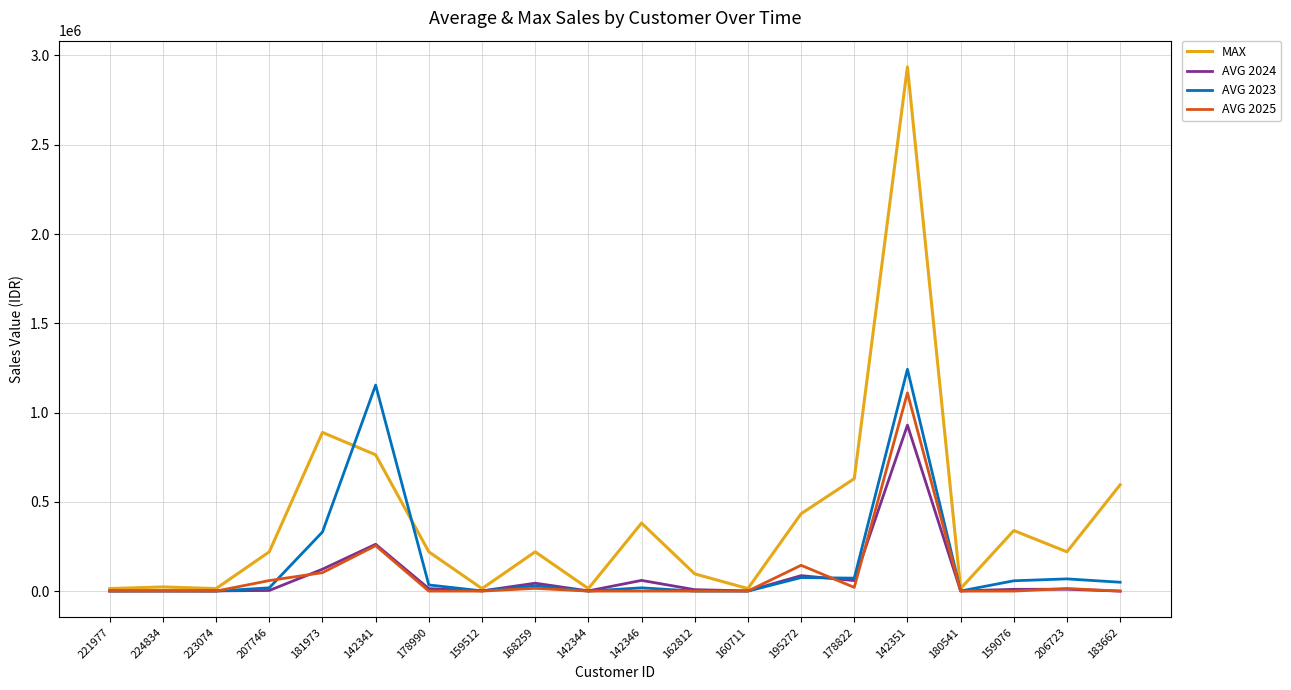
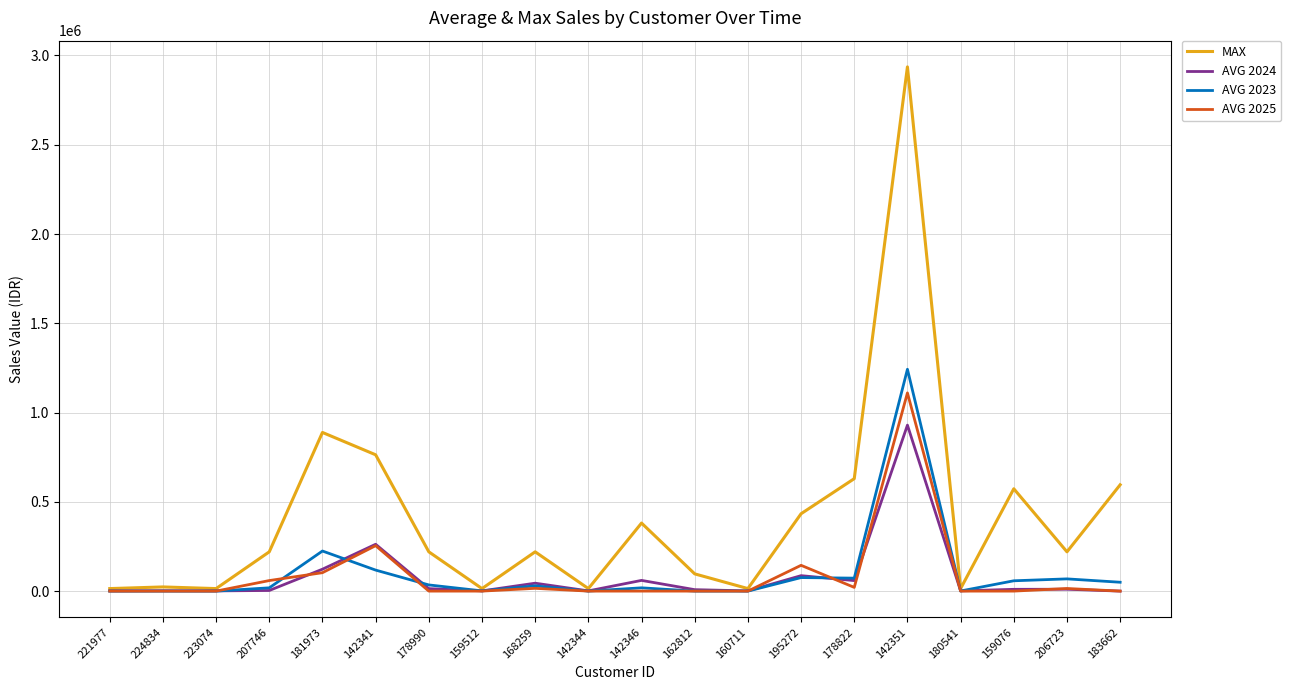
AVG 2023, 181973: 330000 -> 220000
AVG 2023, 142341: 1150000 -> 120000
MAX, 159076: 340000 -> 570000
